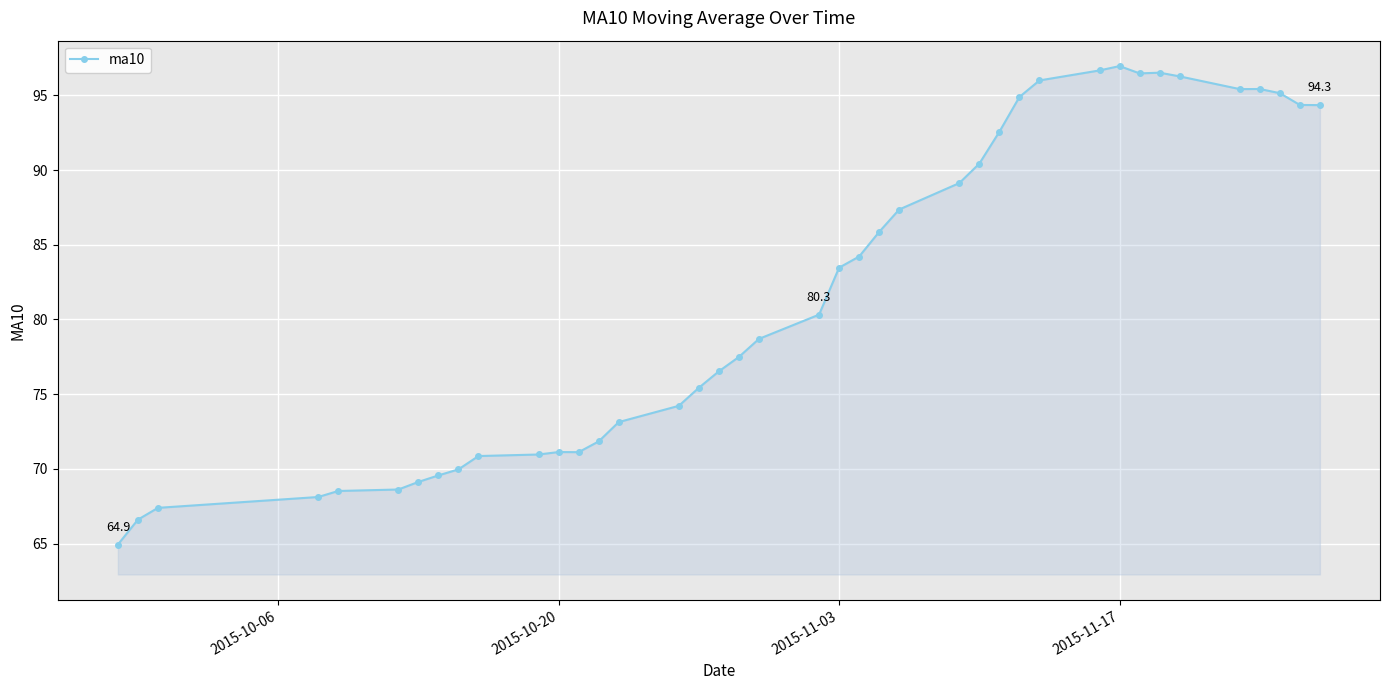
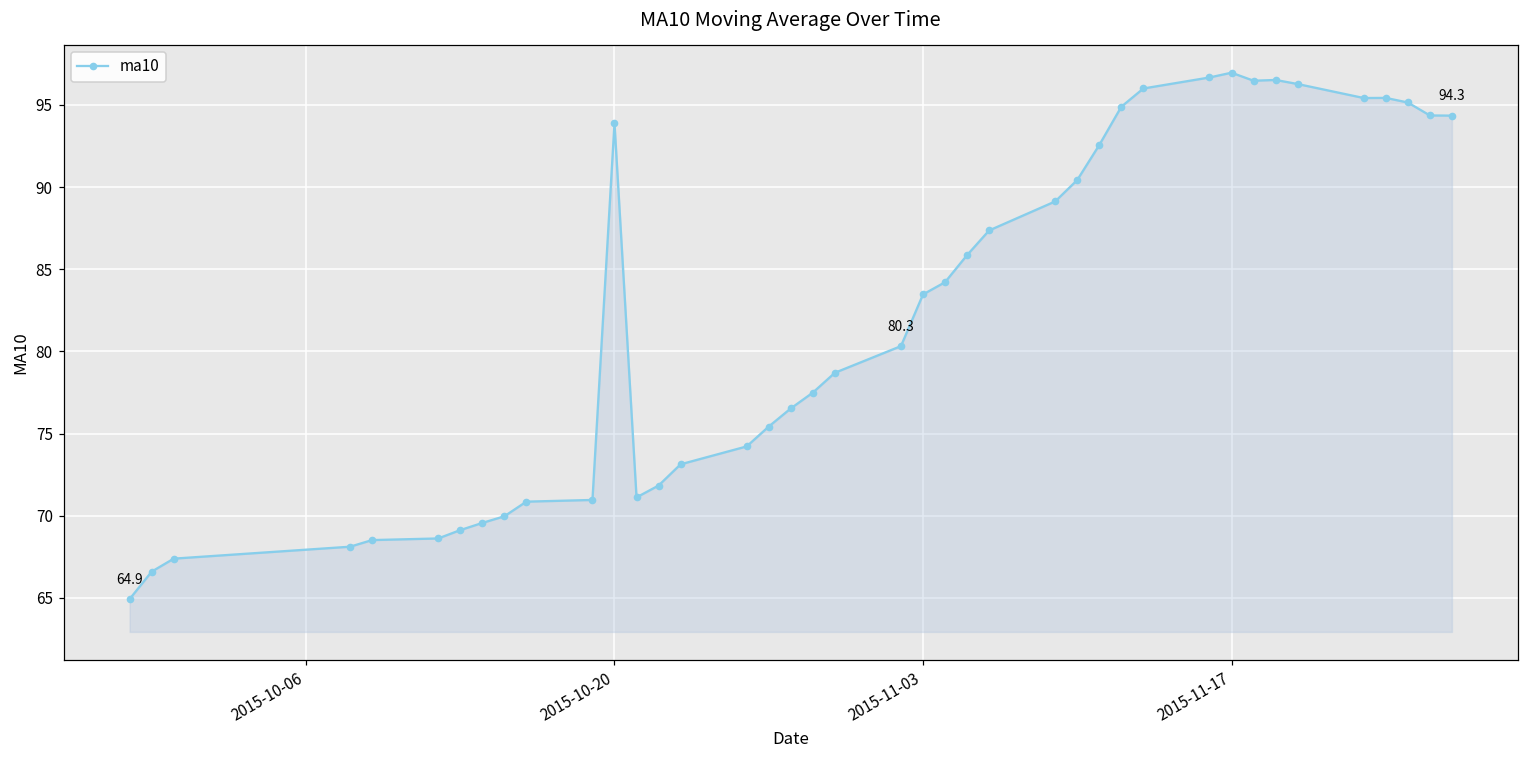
2015-10-20: 71.1 -> 93.9
